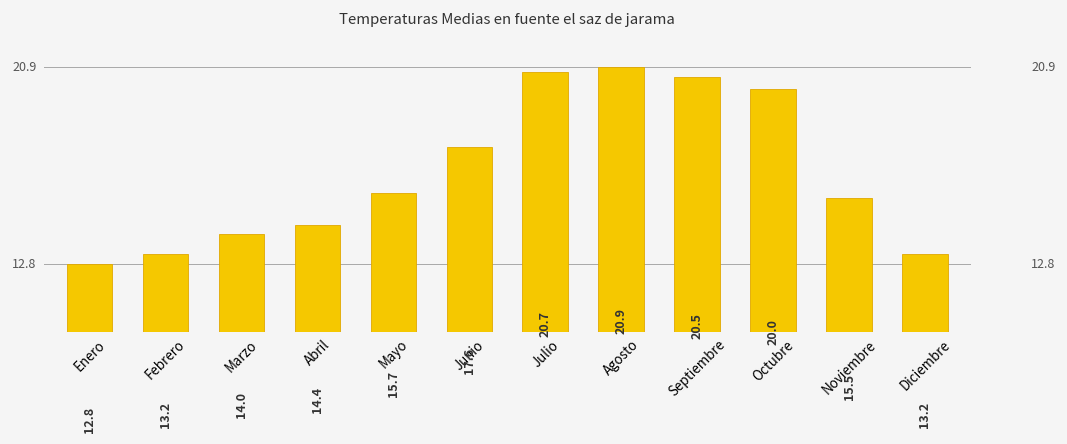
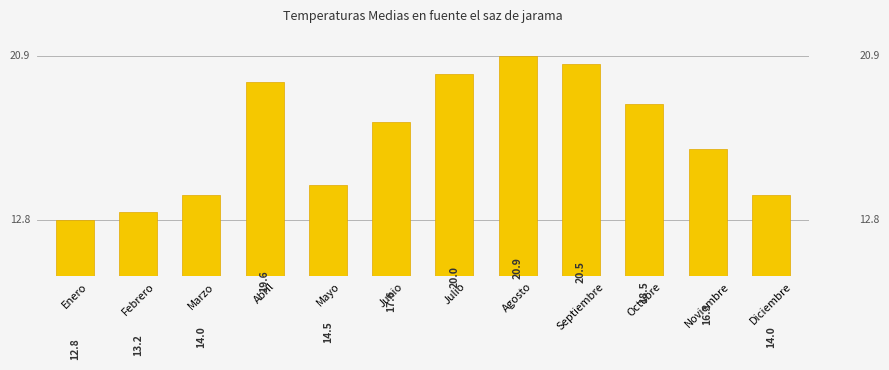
Abril: 14.4 -> 19.6
Mayo: 15.7 -> 14.5
Julio: 20.7 -> 20.0
Octubre: 20.0 -> 18.5
Noviembre: 15.5 -> 16.3
Diciembre: 13.2 -> 14.0
